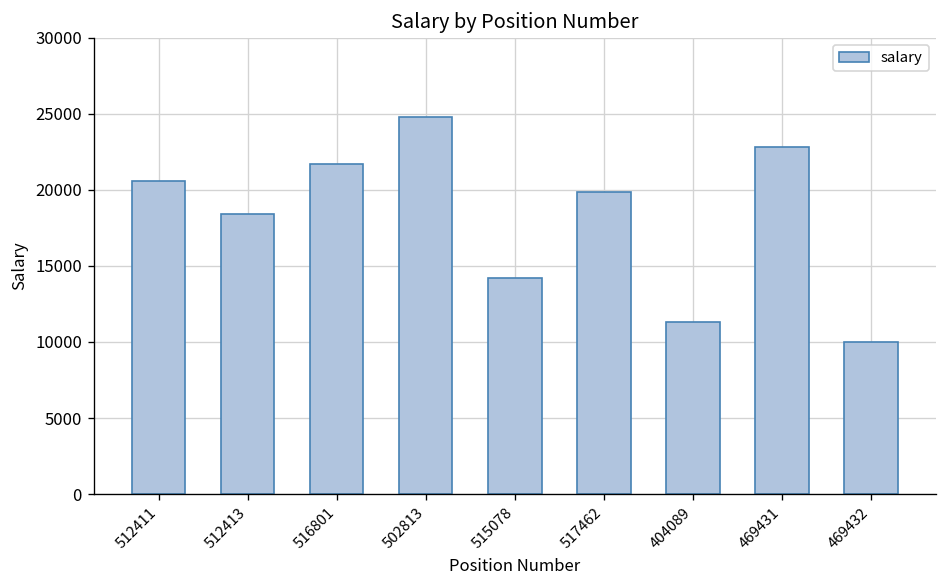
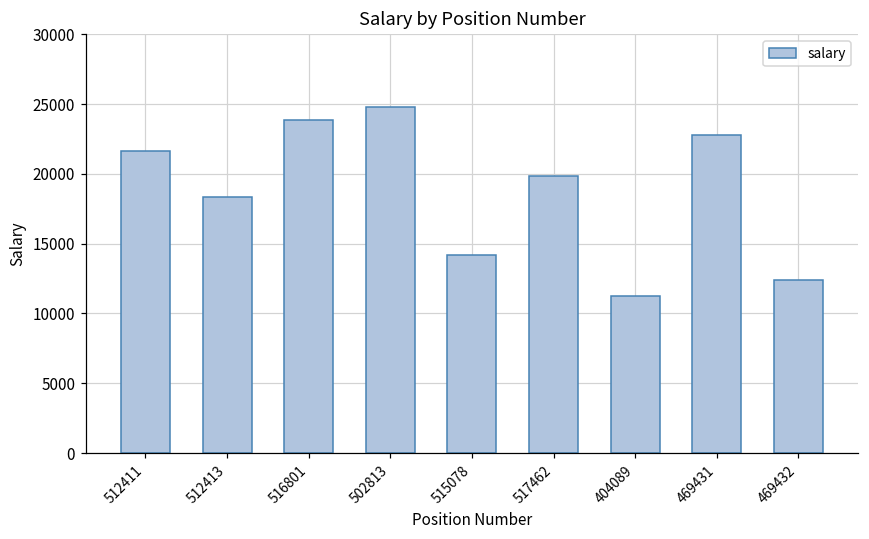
512411: 20600 -> 21700
516801: 21700 -> 23900
469432: 10000 -> 12400
